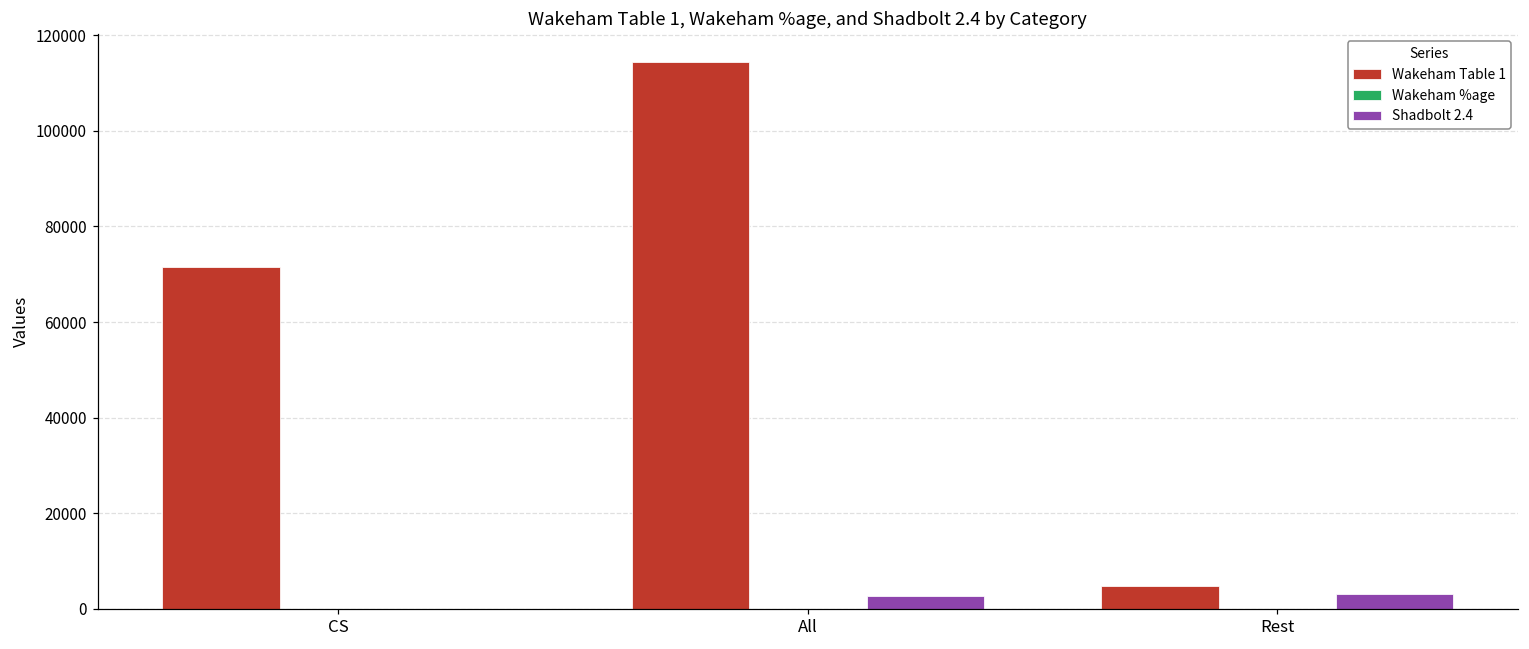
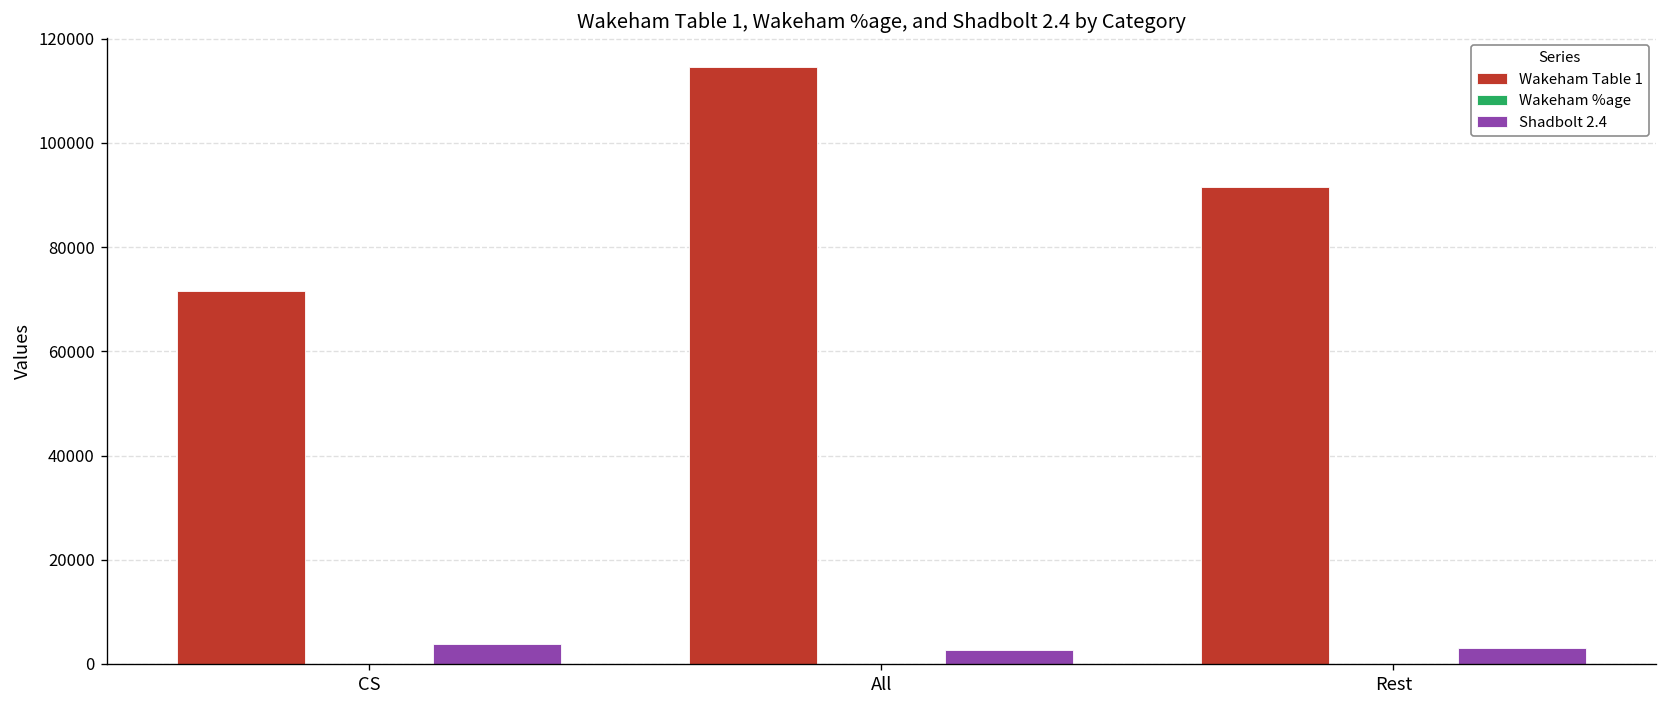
Shadbolt 2.4, CS: 0 -> 4000
Wakeham Table 1, Rest: 5000 -> 91000
